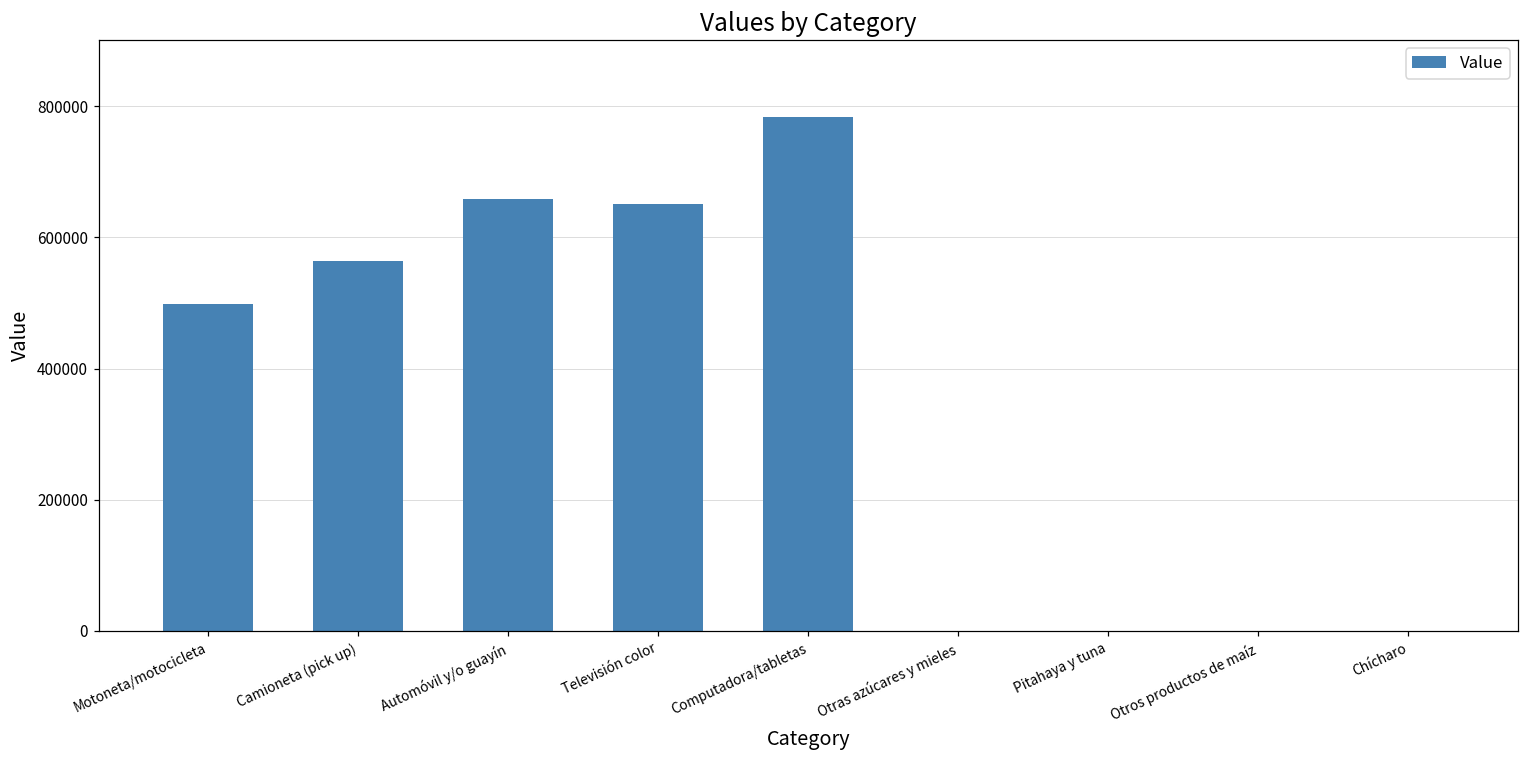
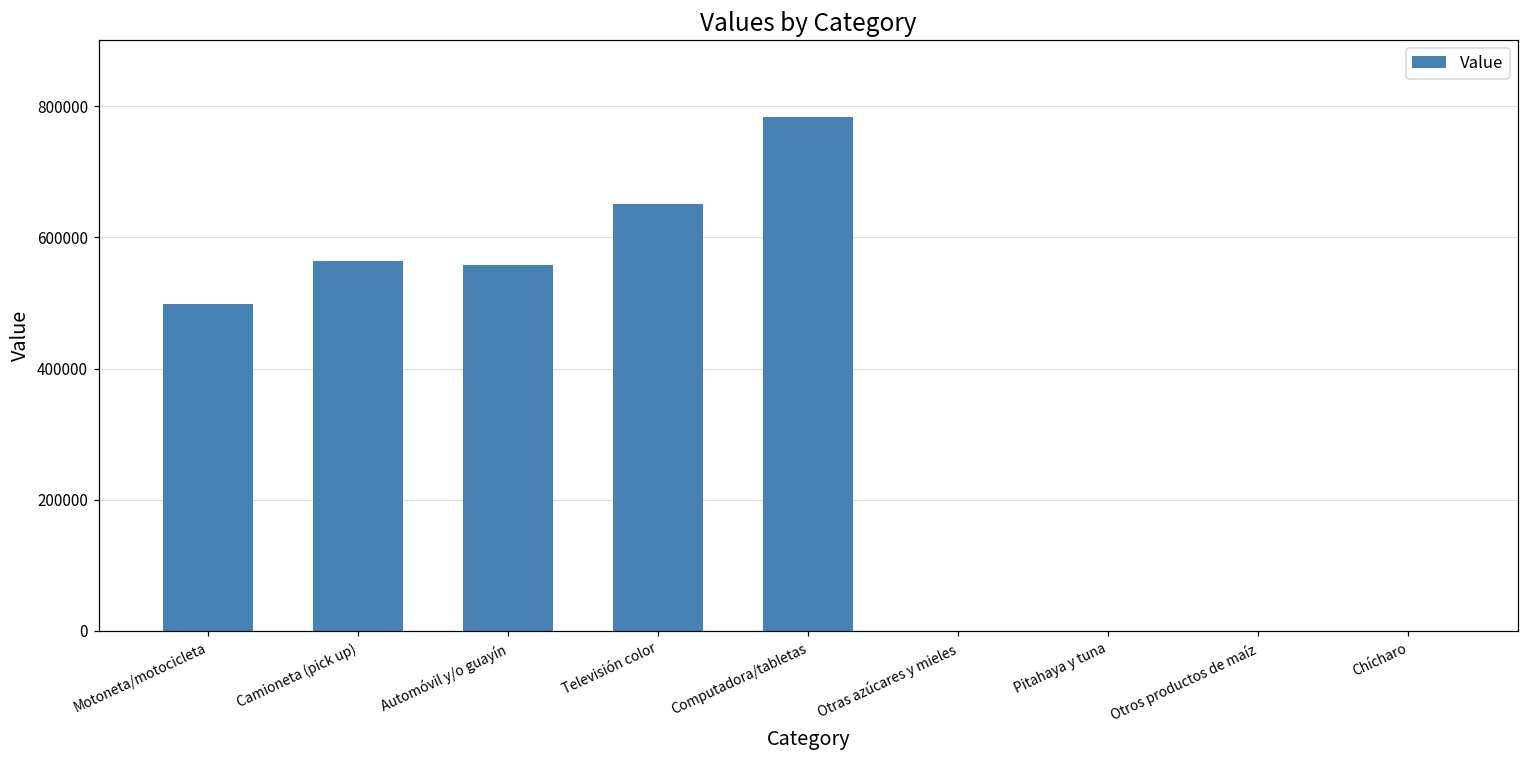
Automóvil y/o guayín: 660000 -> 560000
